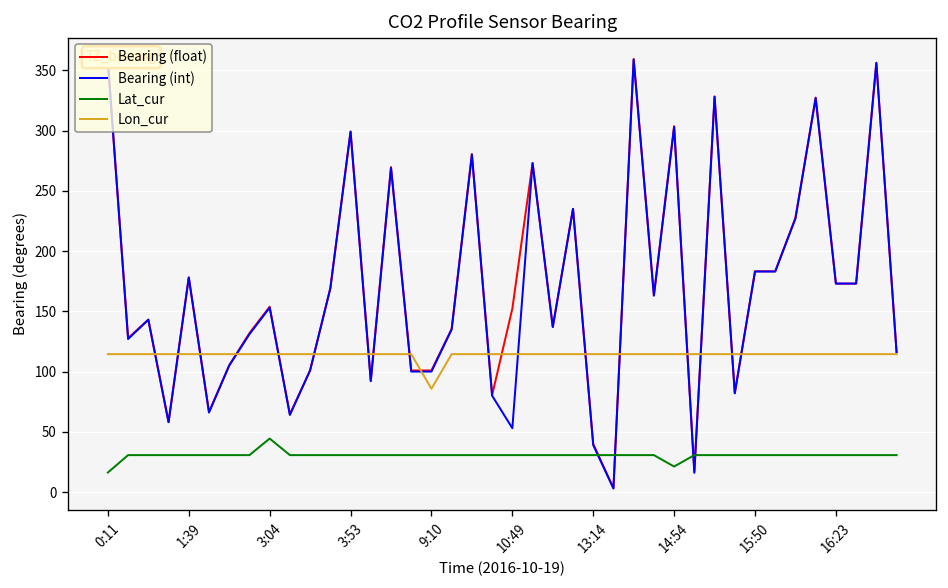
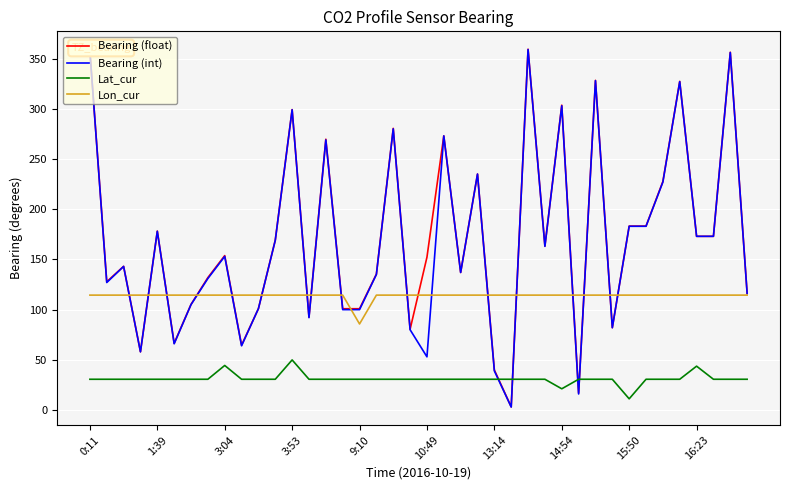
Lat_cur, 0:11: 16 -> 31
Lat_cur, 3:53: 31 -> 50
Lat_cur, 15:50: 31 -> 11
Lat_cur, 16:23: 31 -> 44
